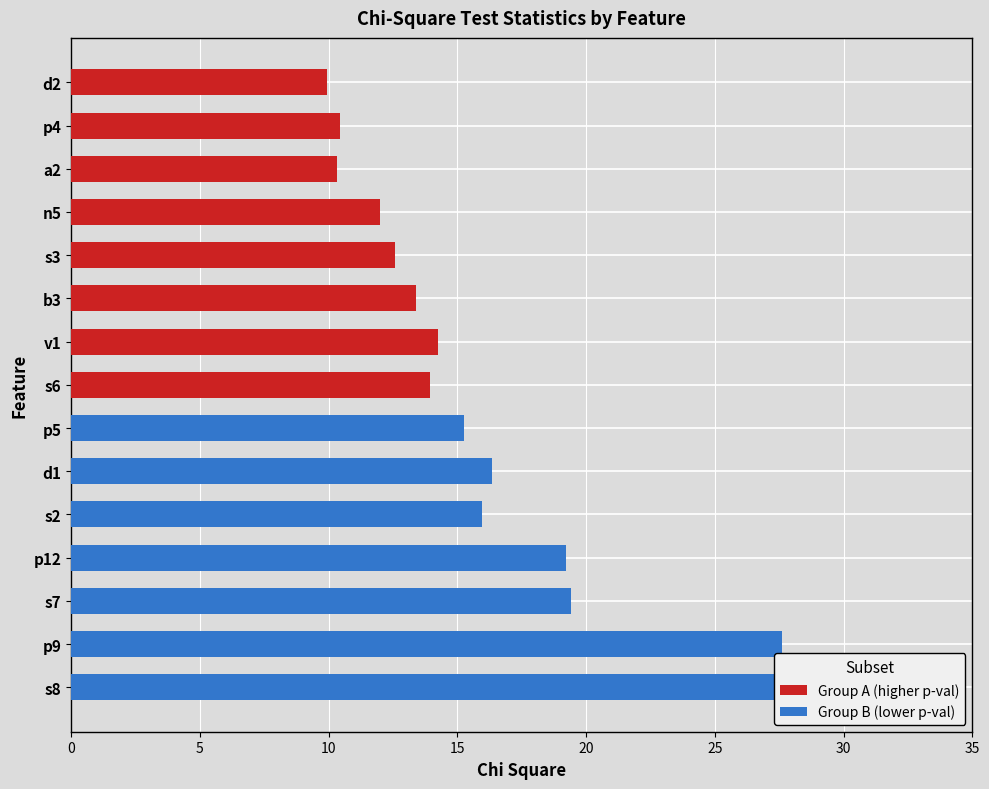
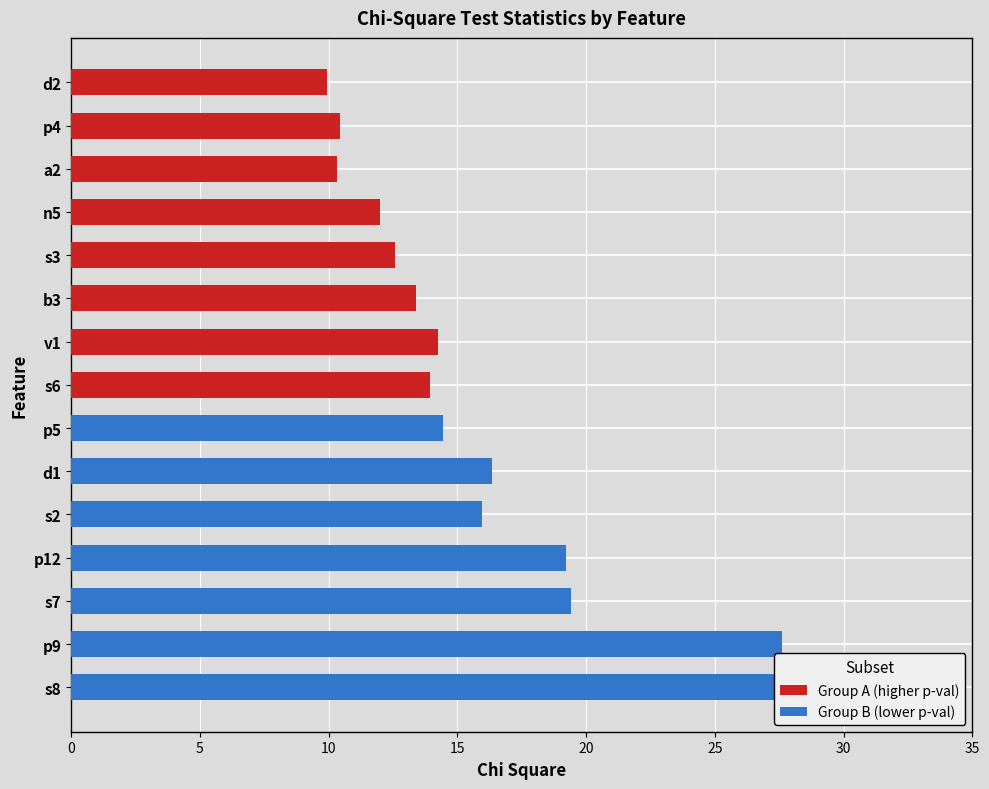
Group B (lower p-val), p5: 15.3 -> 14.4
